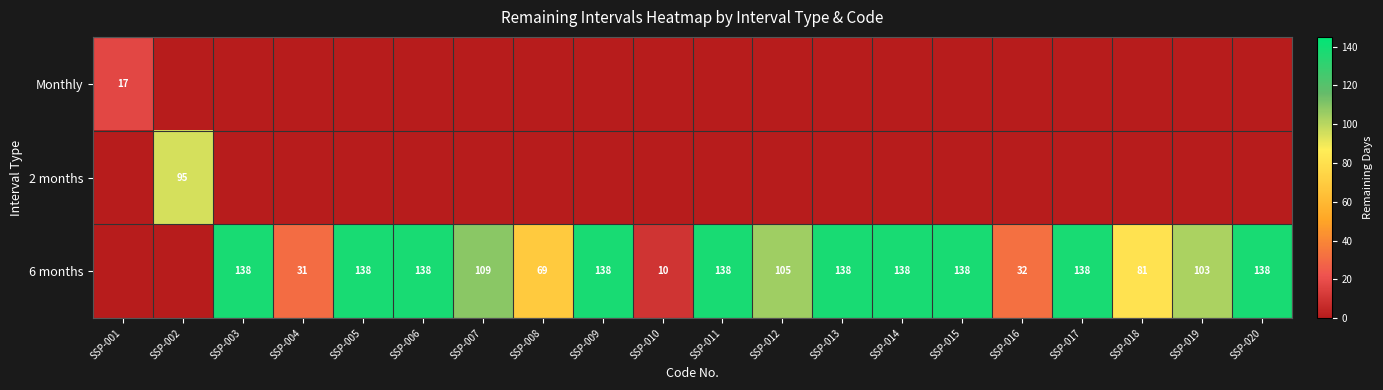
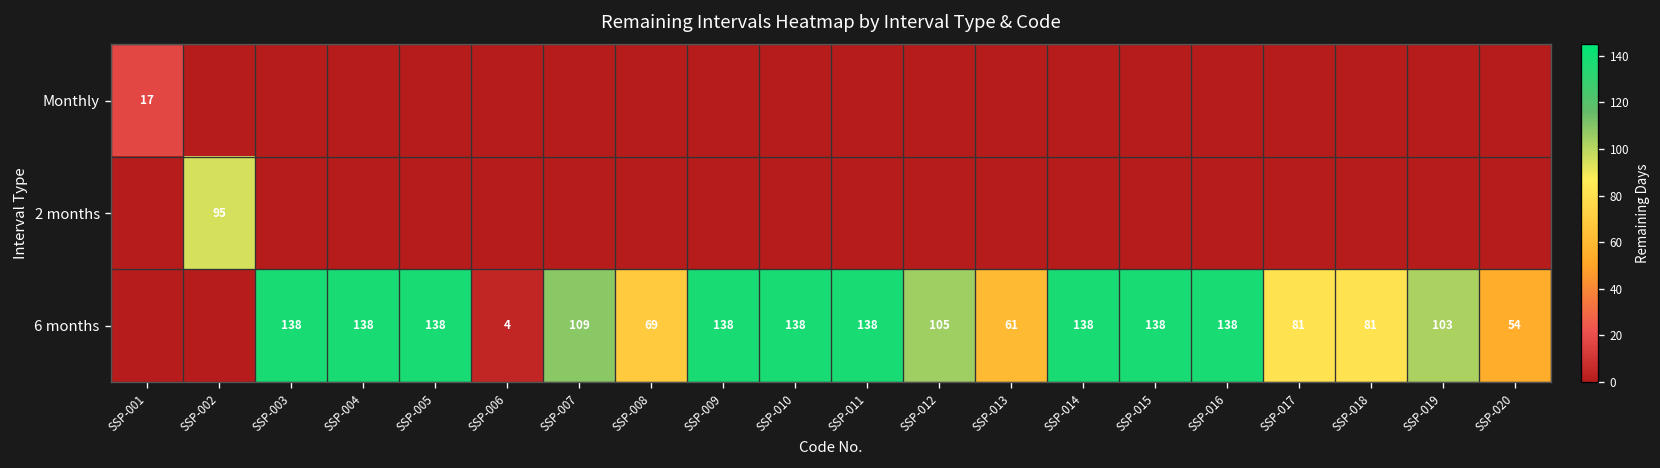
6 months, SSP-004: 31 -> 138
6 months, SSP-006: 138 -> 4
6 months, SSP-010: 10 -> 138
6 months, SSP-013: 138 -> 61
6 months, SSP-016: 32 -> 138
6 months, SSP-017: 138 -> 81
6 months, SSP-020: 138 -> 54
